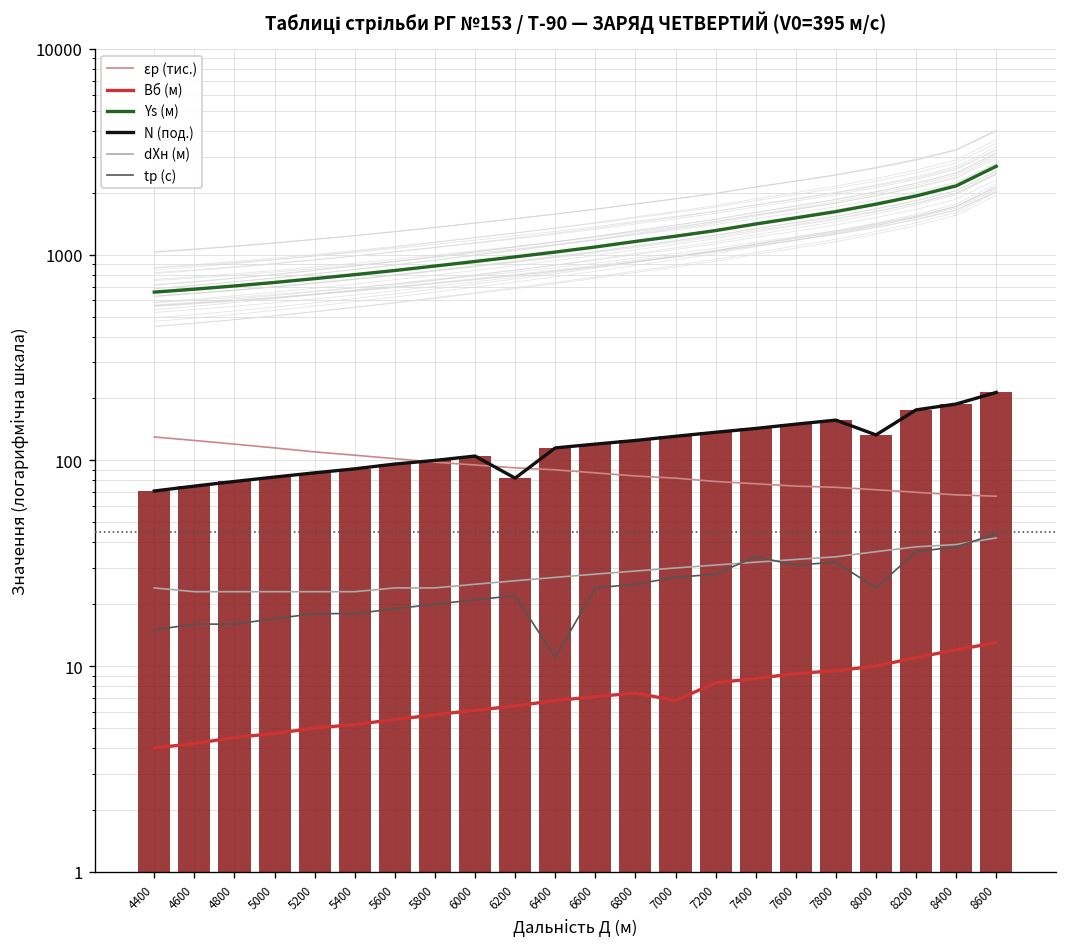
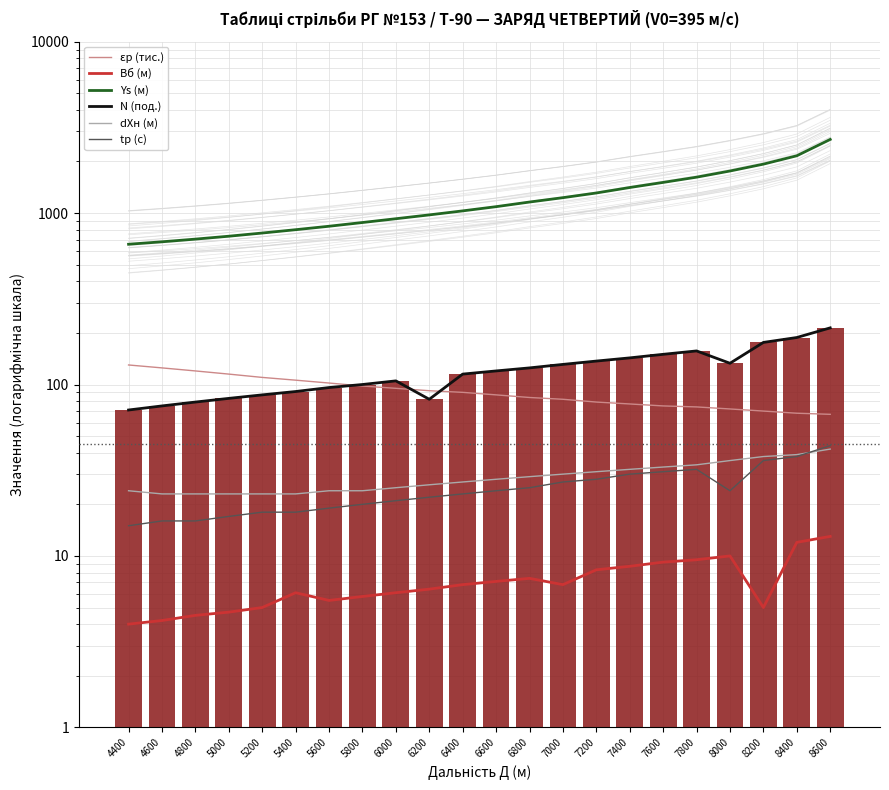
Вб (м), 5400: 5.2 -> 6.1
tp (с), 6400: 11 -> 23
tp (с), 7400: 34 -> 30
Вб (м), 8200: 11 -> 5
